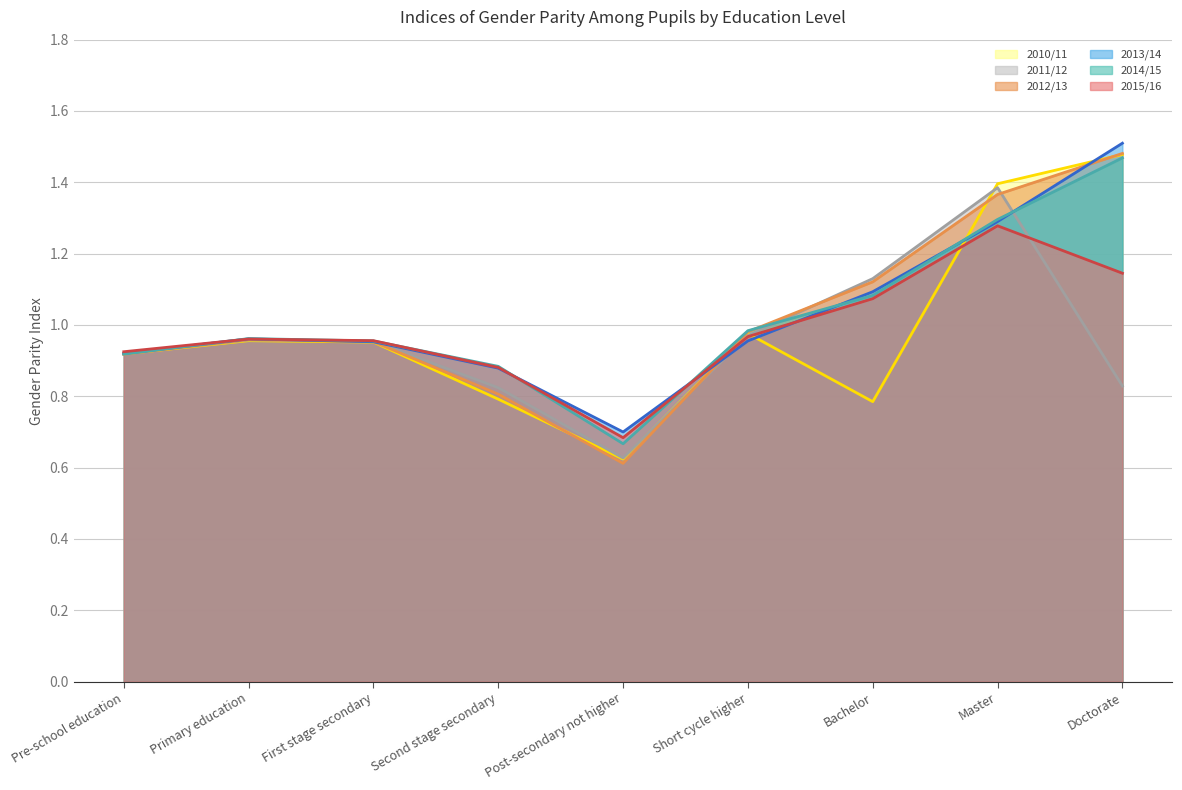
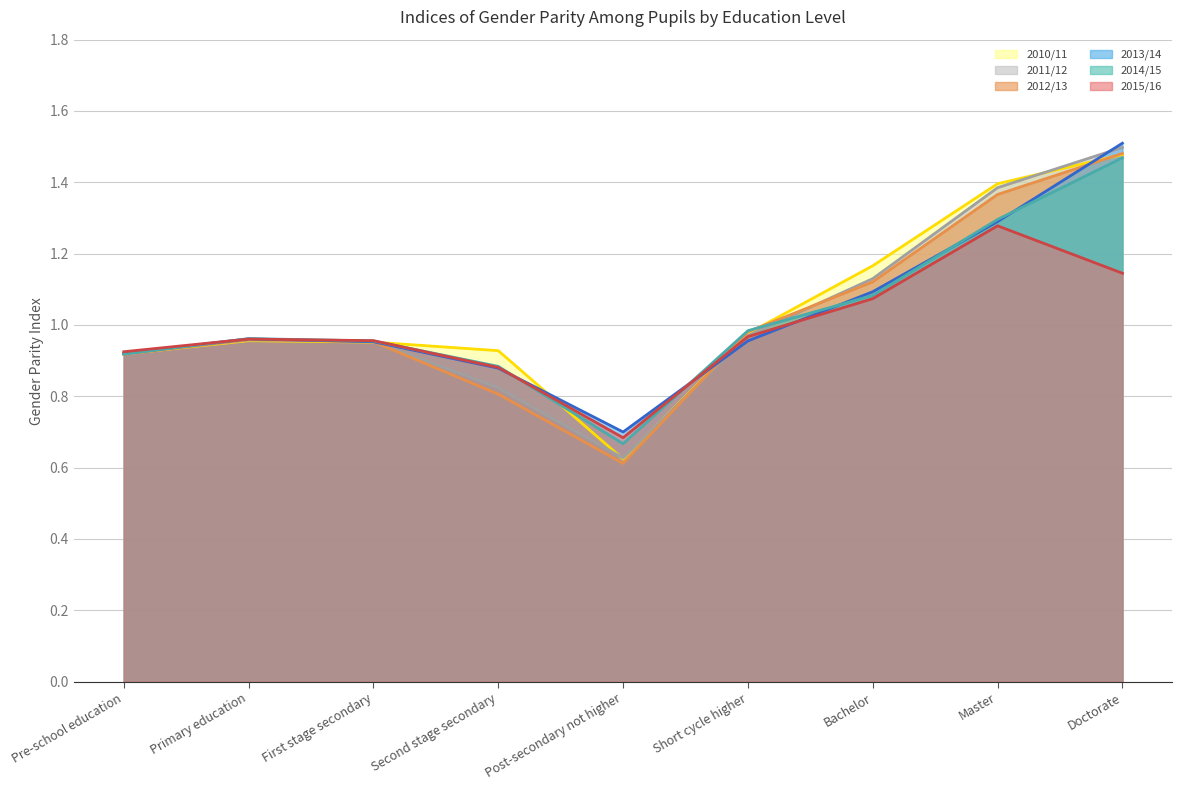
2010/11, Second stage secondary: 0.79 -> 0.93
2010/11, Bachelor: 0.79 -> 1.17
2011/12, Doctorate: 0.83 -> 1.50
